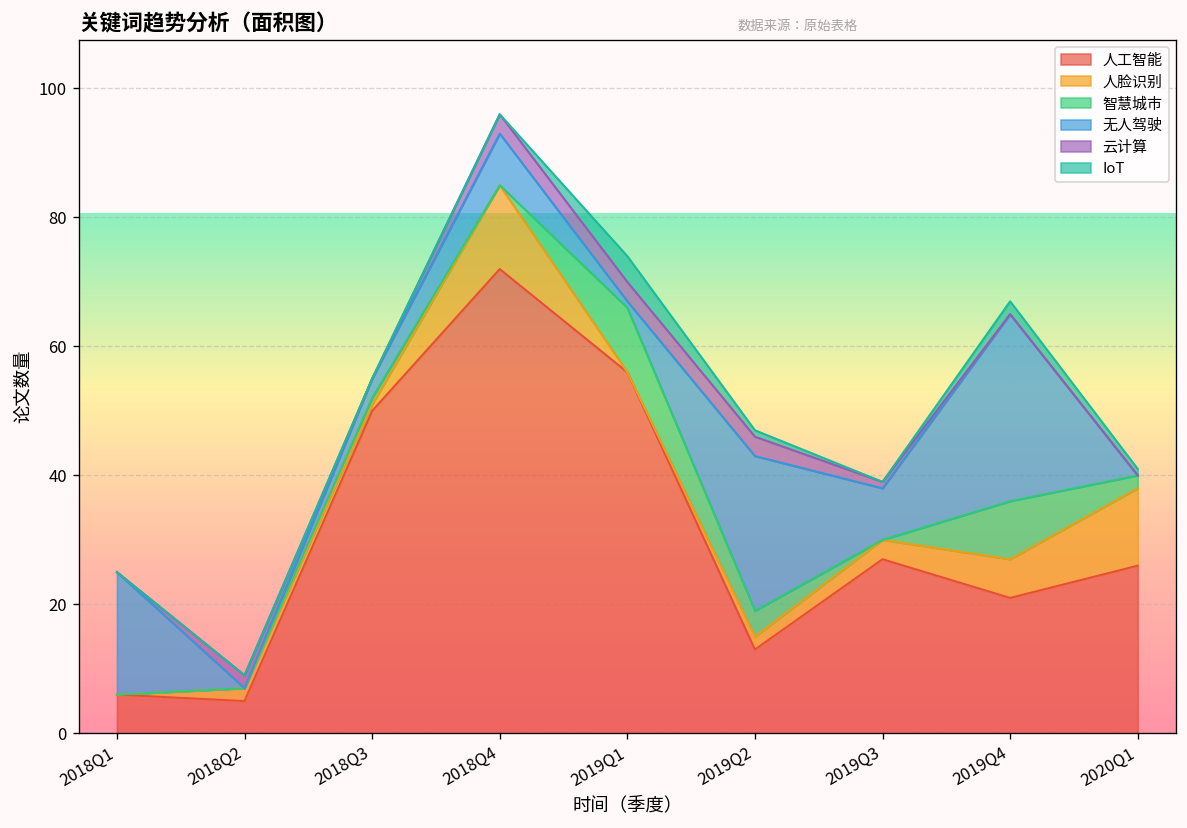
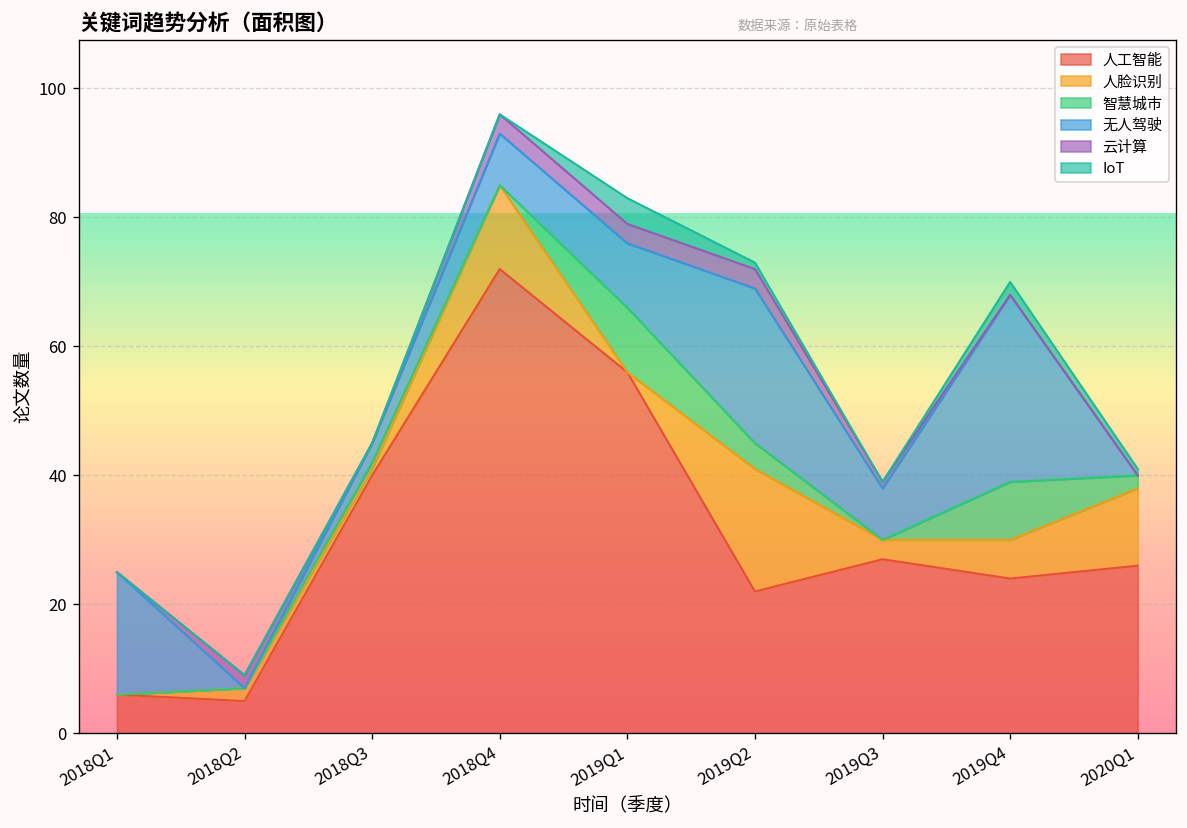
人工智能, 2018Q3: 50 -> 40
无人驾驶, 2019Q1: 1 -> 10
人工智能, 2019Q2: 13 -> 22
人脸识别, 2019Q2: 2 -> 19
人工智能, 2019Q4: 21 -> 24
